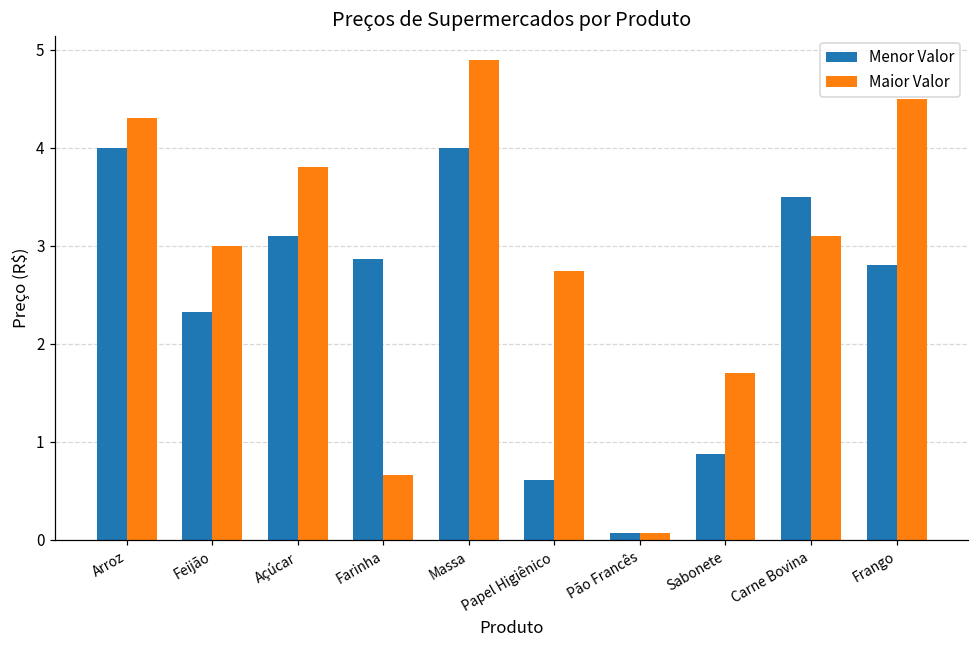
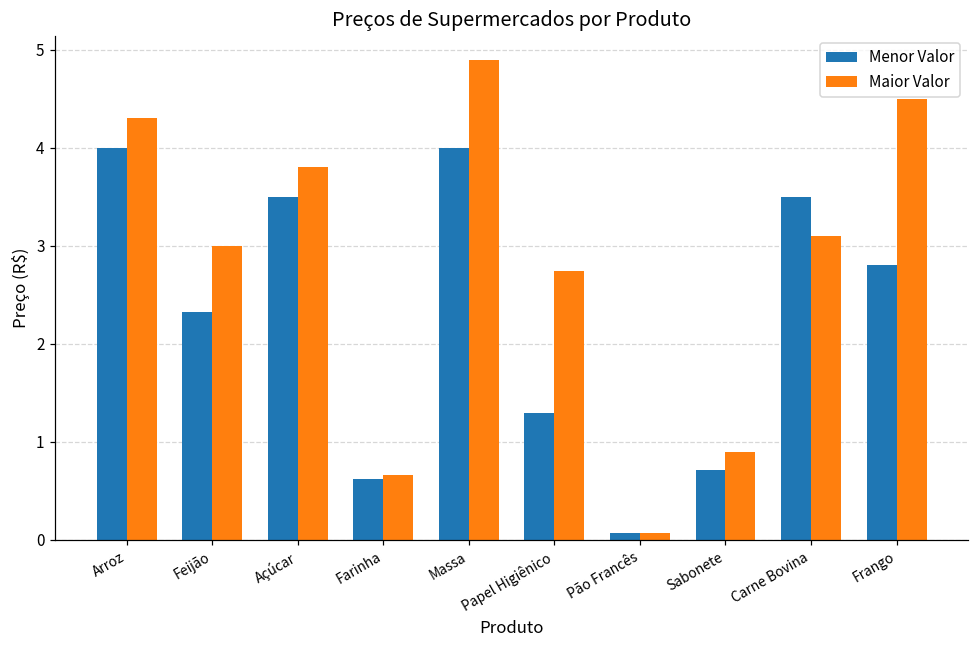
Menor Valor, Açúcar: 3.1 -> 3.5
Menor Valor, Farinha: 2.9 -> 0.6
Menor Valor, Papel Higiênico: 0.6 -> 1.3
Menor Valor, Sabonete: 0.9 -> 0.7
Maior Valor, Sabonete: 1.7 -> 0.9
